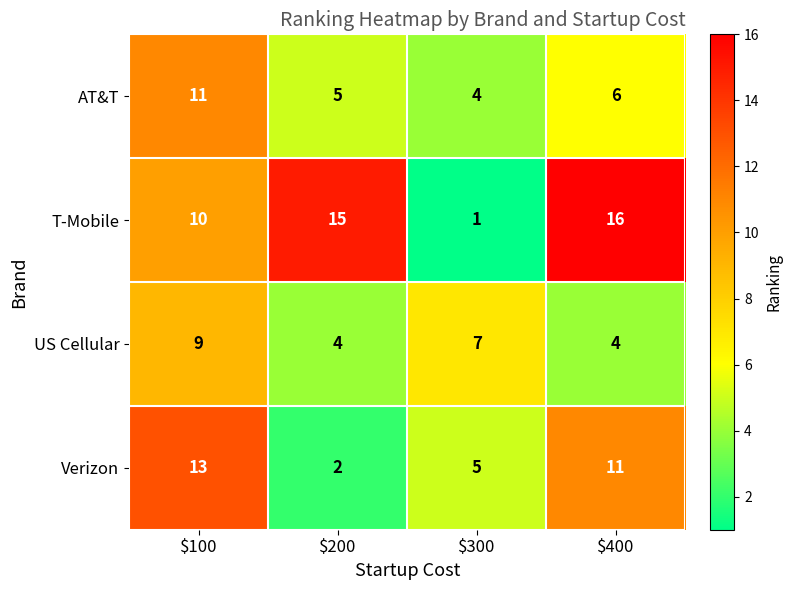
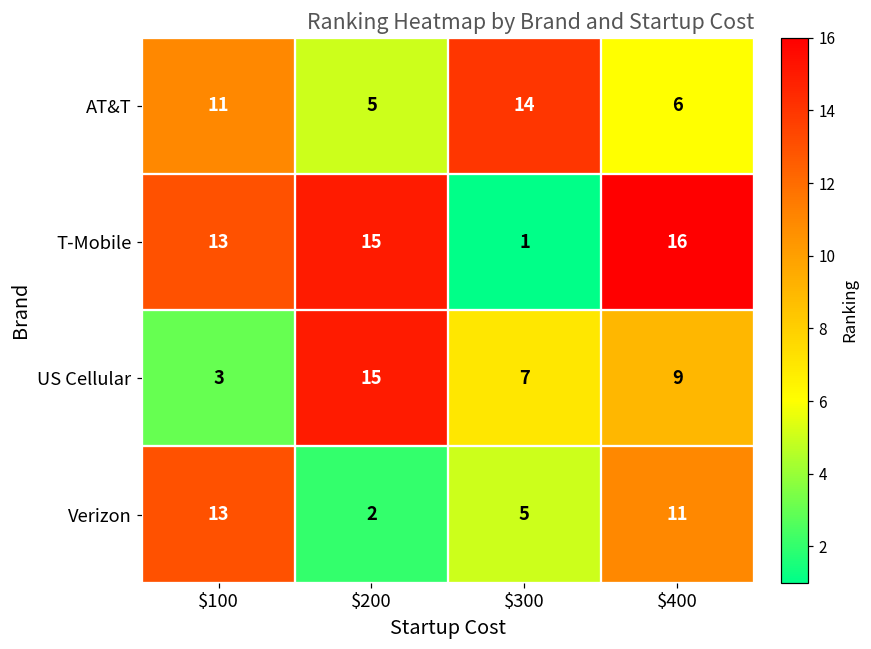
AT&T, $300: 4 -> 14
T-Mobile, $100: 10 -> 13
US Cellular, $100: 9 -> 3
US Cellular, $200: 4 -> 15
US Cellular, $400: 4 -> 9
